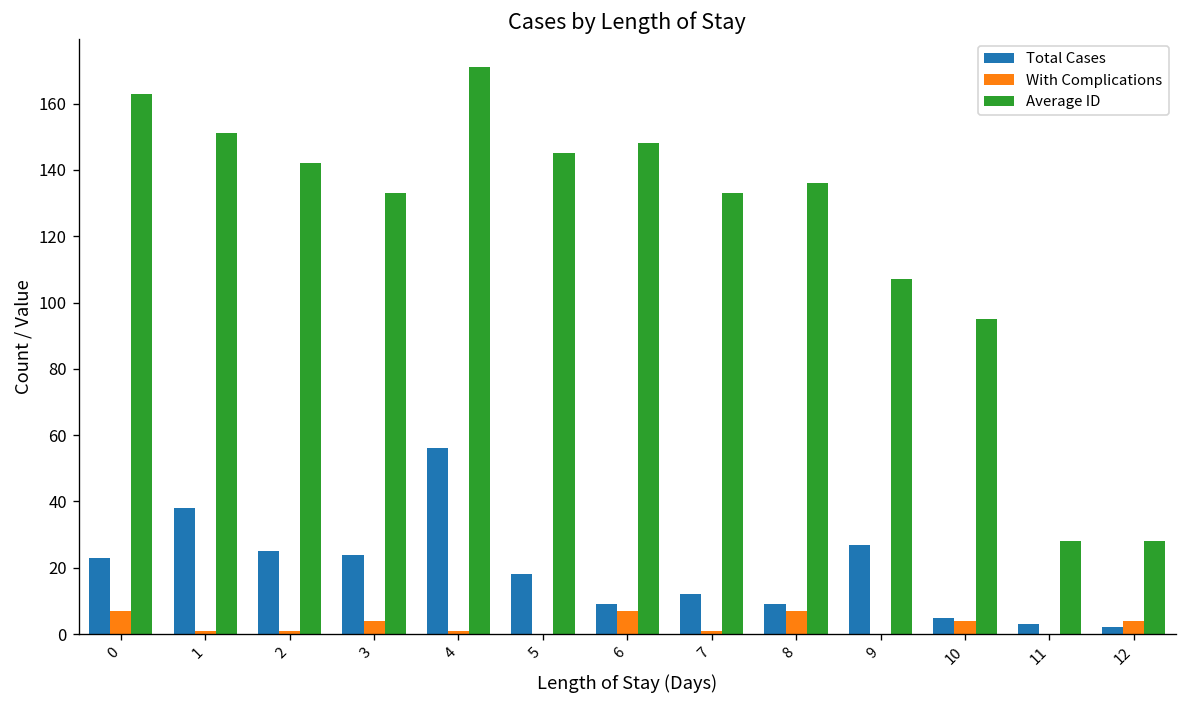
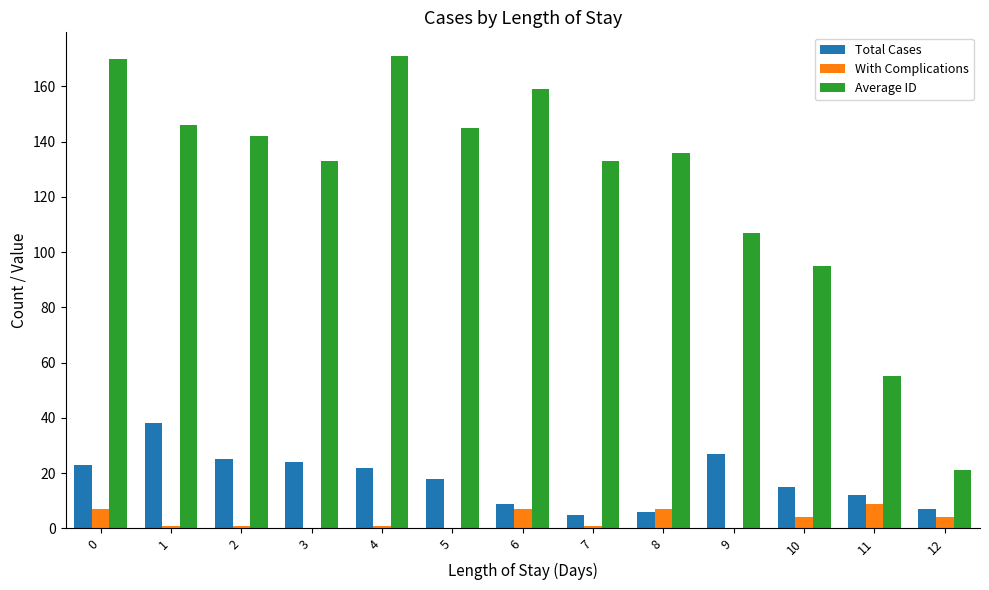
Average ID, 0: 163 -> 170
Average ID, 1: 151 -> 146
With Complications, 3: 4 -> 0
Total Cases, 4: 56 -> 22
Average ID, 6: 148 -> 159
Total Cases, 7: 12 -> 5
Total Cases, 8: 9 -> 6
Total Cases, 10: 5 -> 15
Total Cases, 11: 3 -> 12
With Complications, 11: 0 -> 9
Average ID, 11: 28 -> 55
Total Cases, 12: 2 -> 7
Average ID, 12: 28 -> 21
